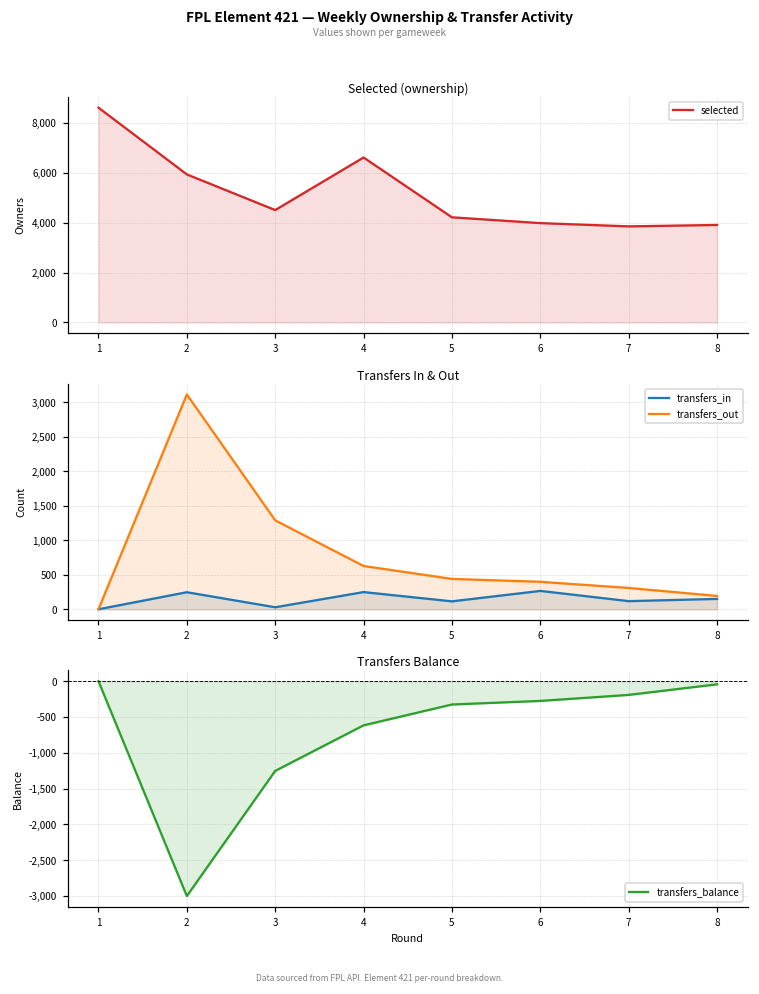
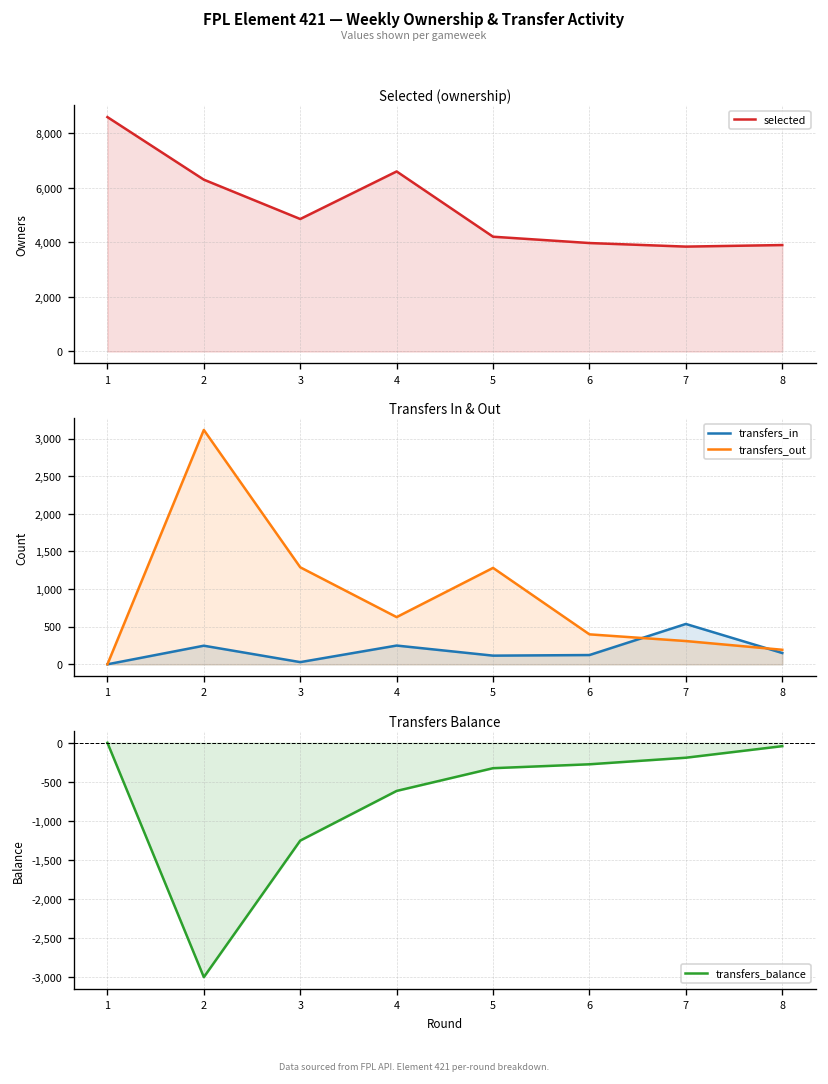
Selected (ownership), 2: 5,900 -> 6,300
Selected (ownership), 3: 4,500 -> 4,900
Transfers In & Out, transfers_out, 5: 400 -> 1,300
Transfers In & Out, transfers_in, 6: 300 -> 100
Transfers In & Out, transfers_in, 7: 100 -> 500
